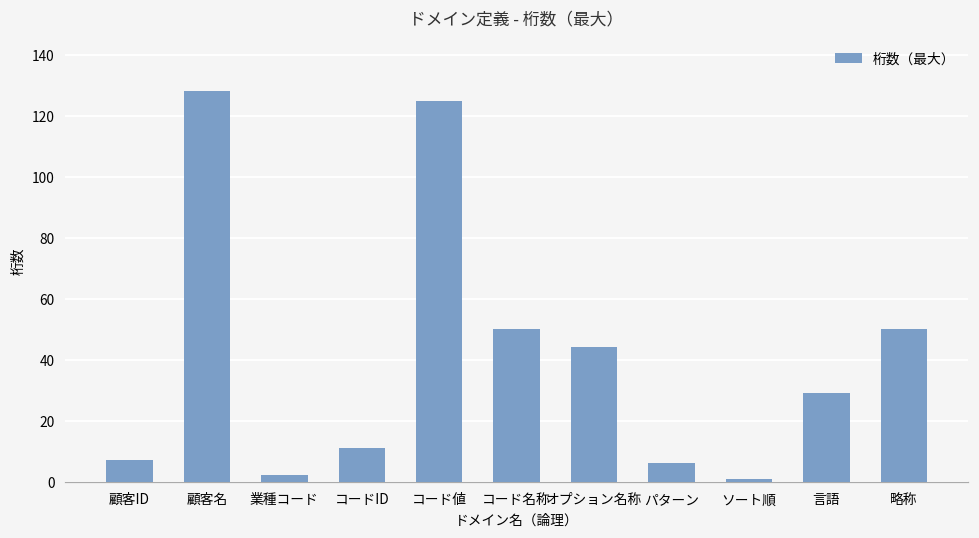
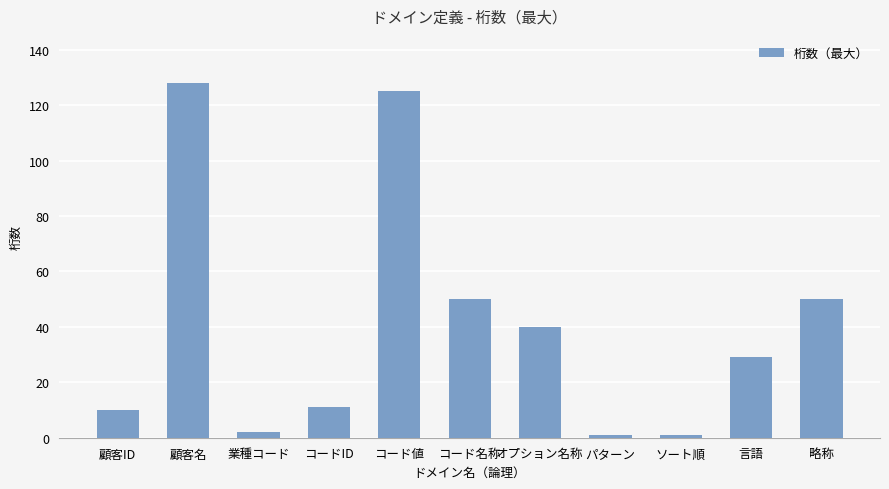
顧客ID: 7 -> 10
オプション名称: 44 -> 40
パターン: 6 -> 1
